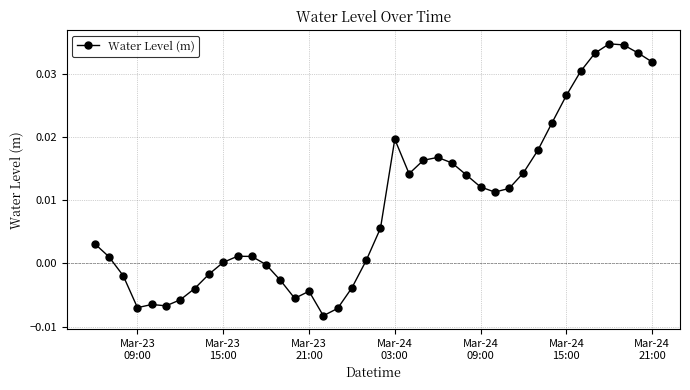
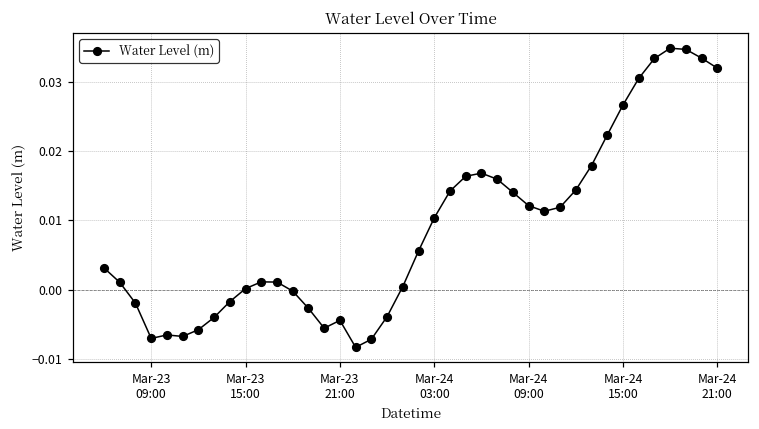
Mar-24 03:00: 0.020 -> 0.010
